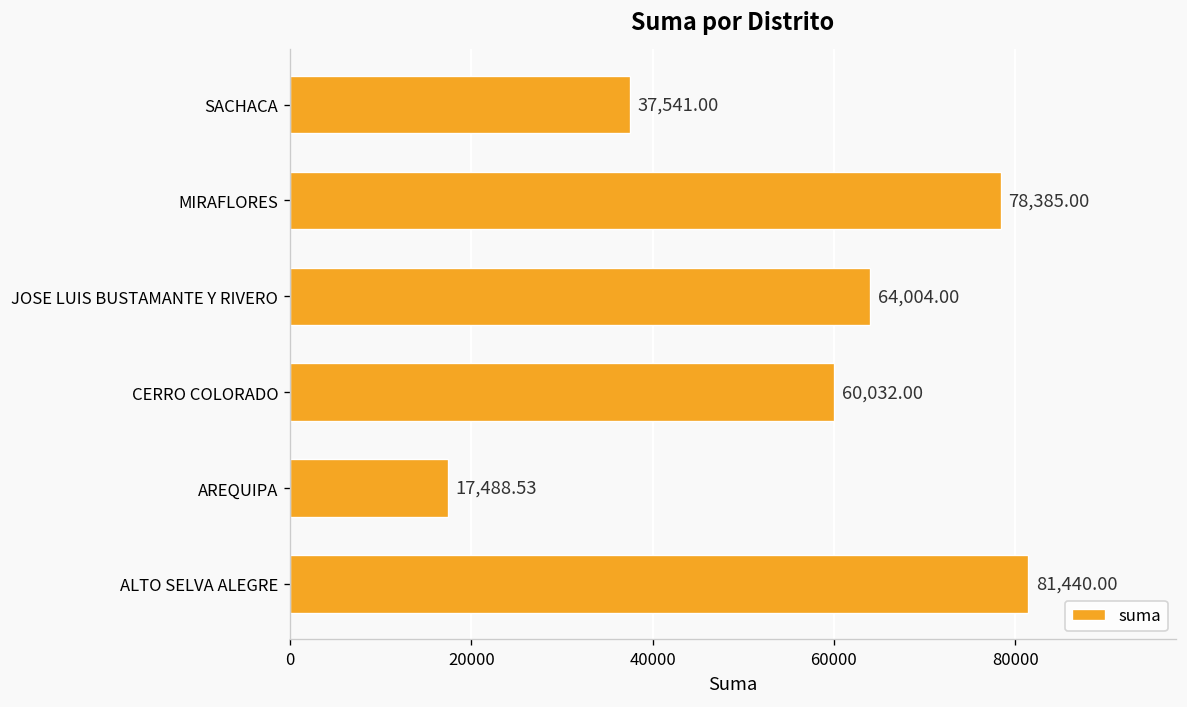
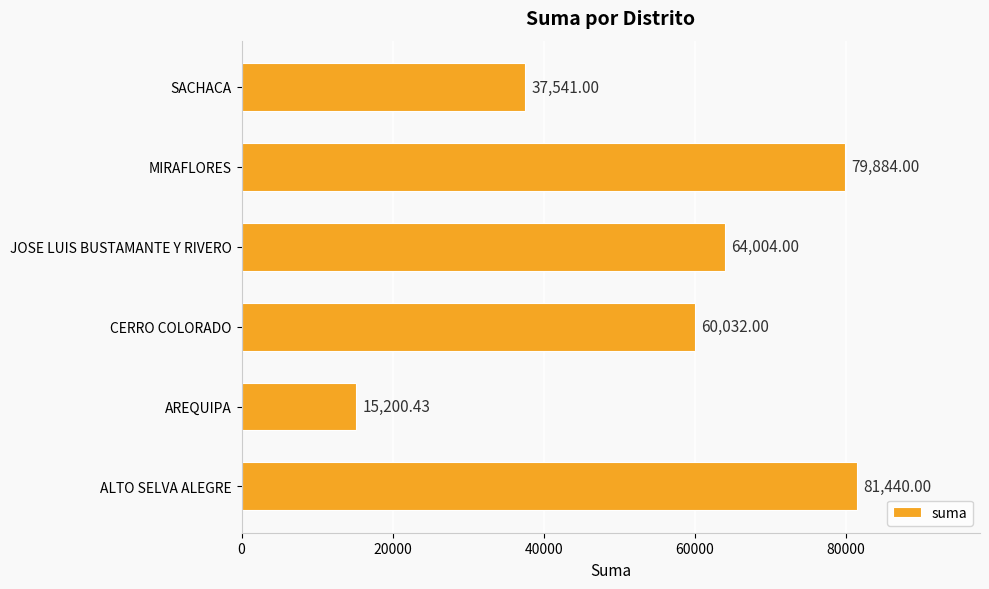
MIRAFLORES: 78,385.00 -> 79,884.00
AREQUIPA: 17,488.53 -> 15,200.43
